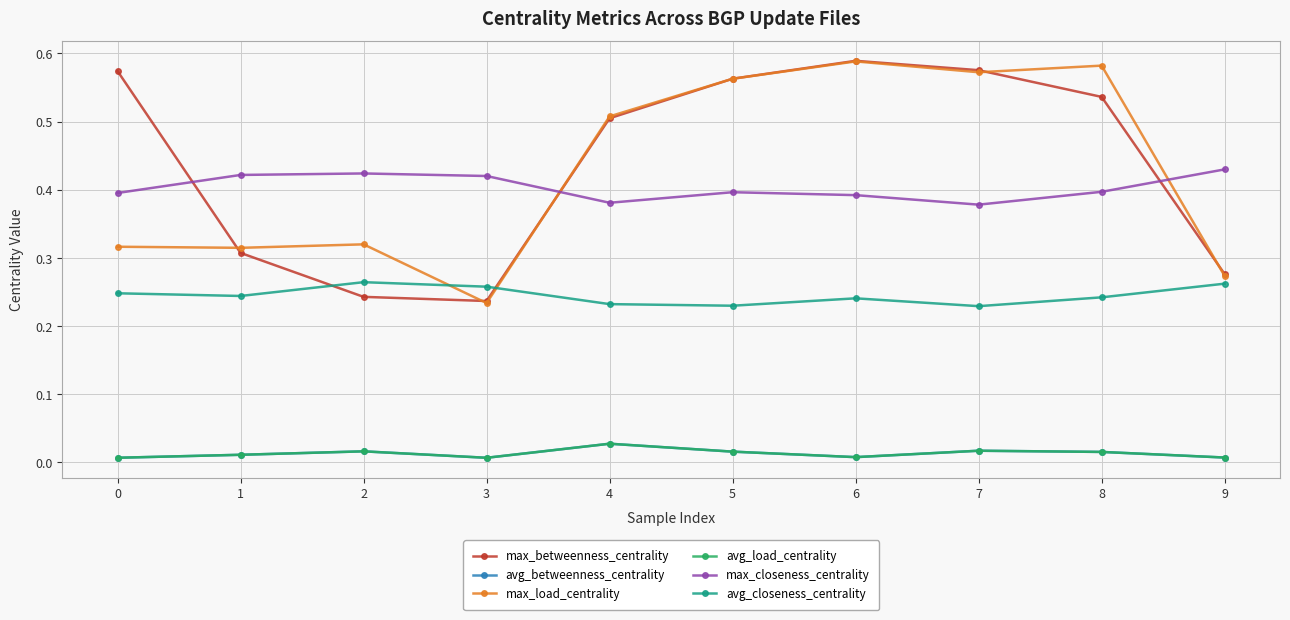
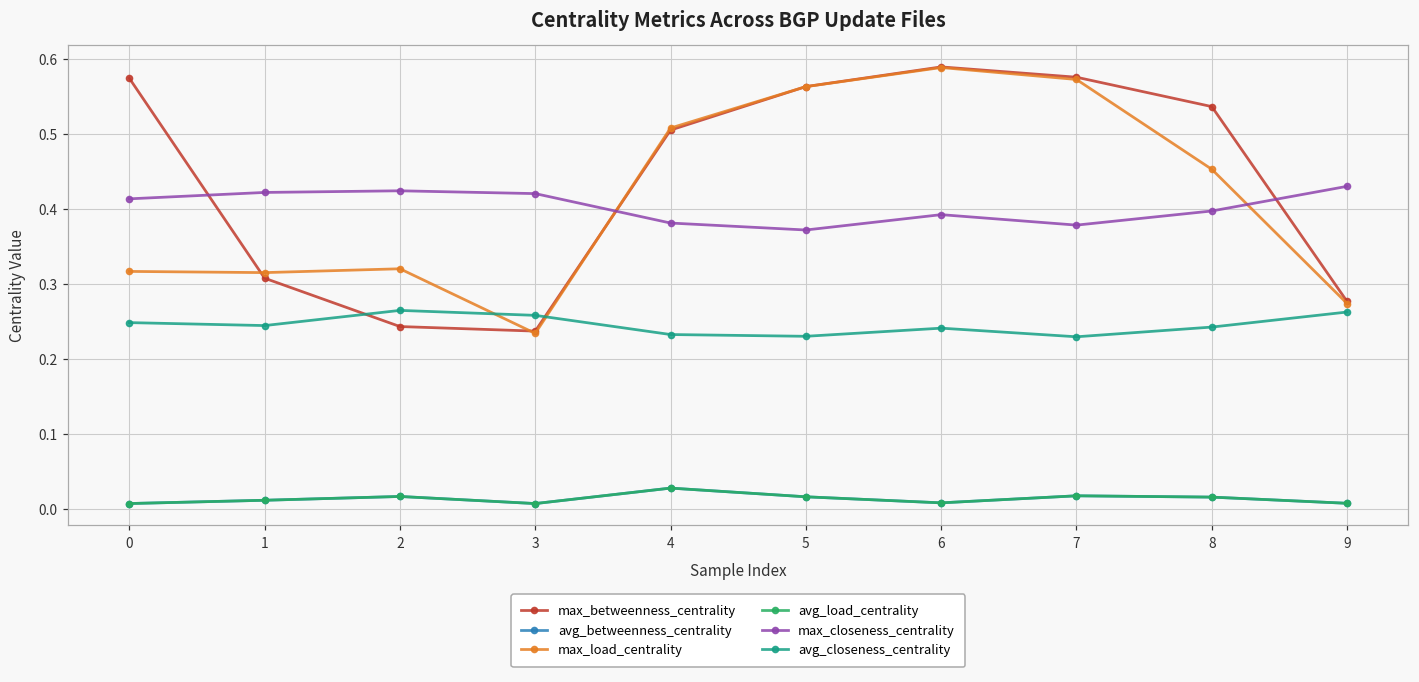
max_closeness_centrality, 0: 0.40 -> 0.41
max_closeness_centrality, 5: 0.40 -> 0.37
max_load_centrality, 8: 0.58 -> 0.45
